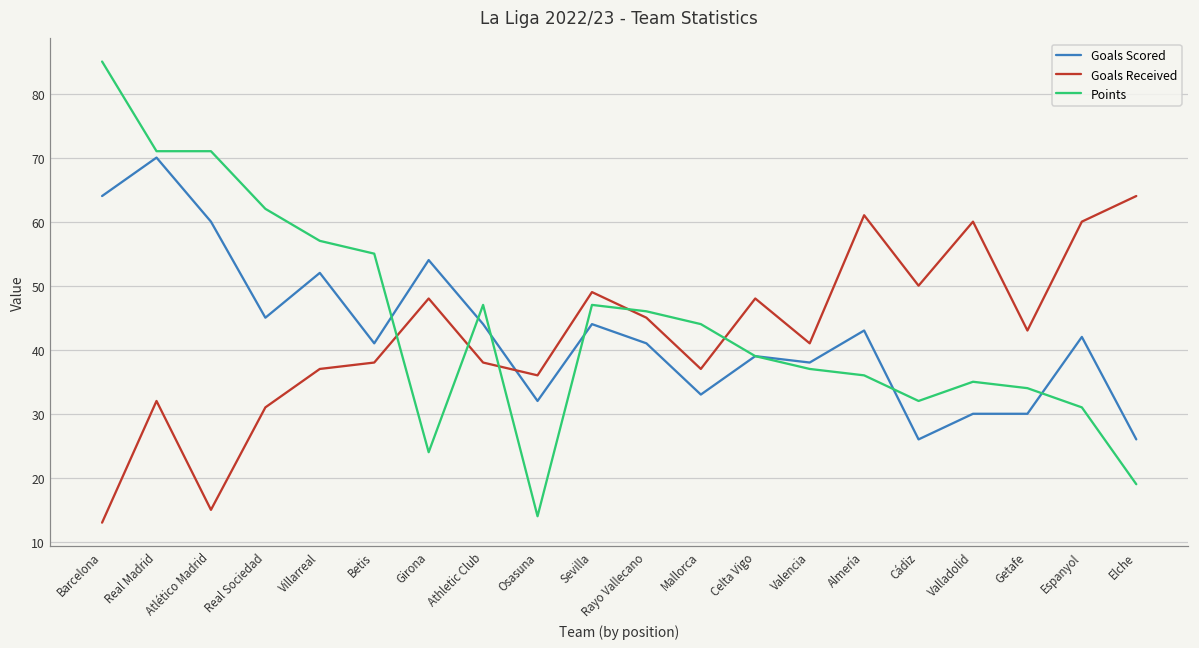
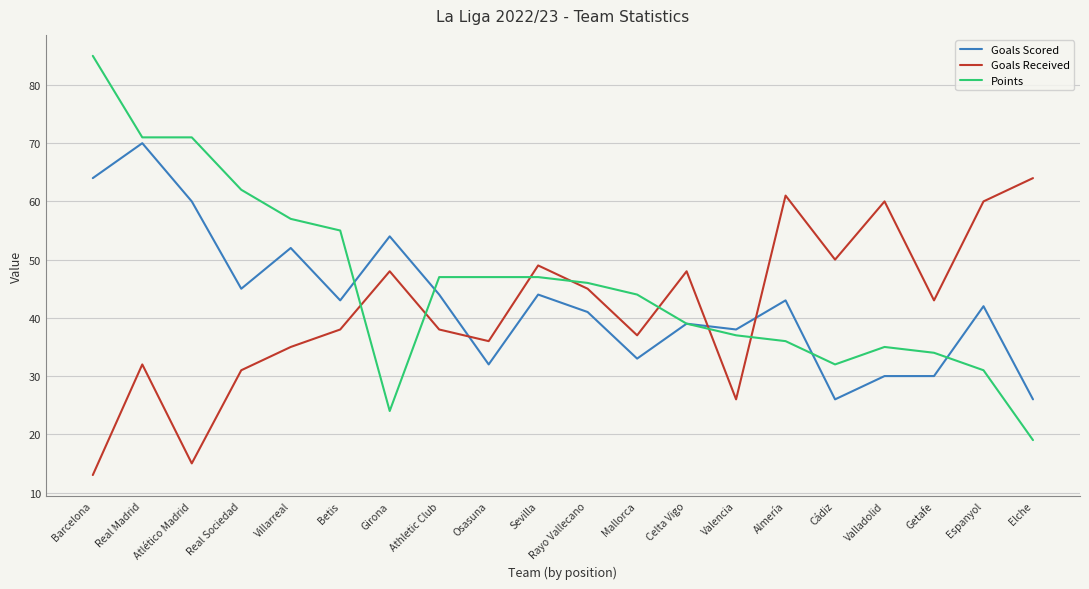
Goals Received, Villarreal: 37 -> 35
Goals Scored, Betis: 41 -> 43
Points, Osasuna: 14 -> 47
Goals Received, Valencia: 41 -> 26
